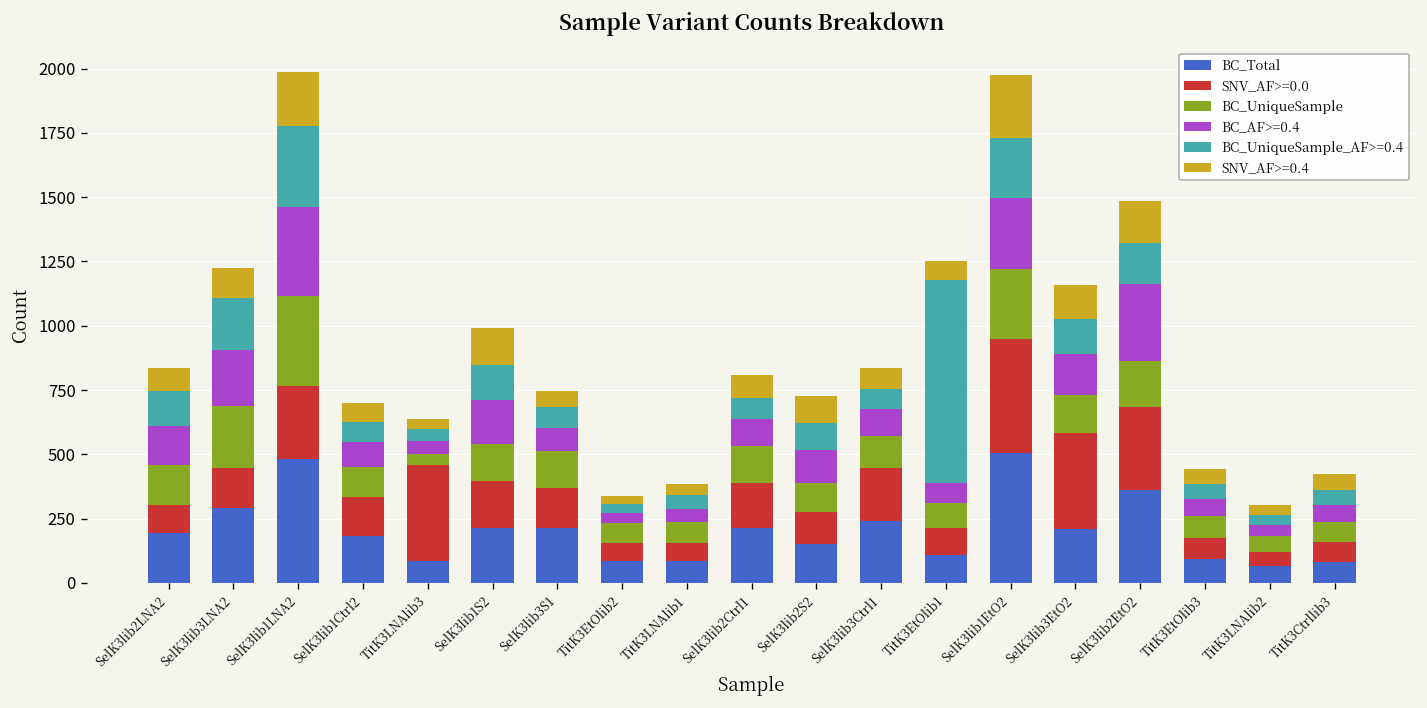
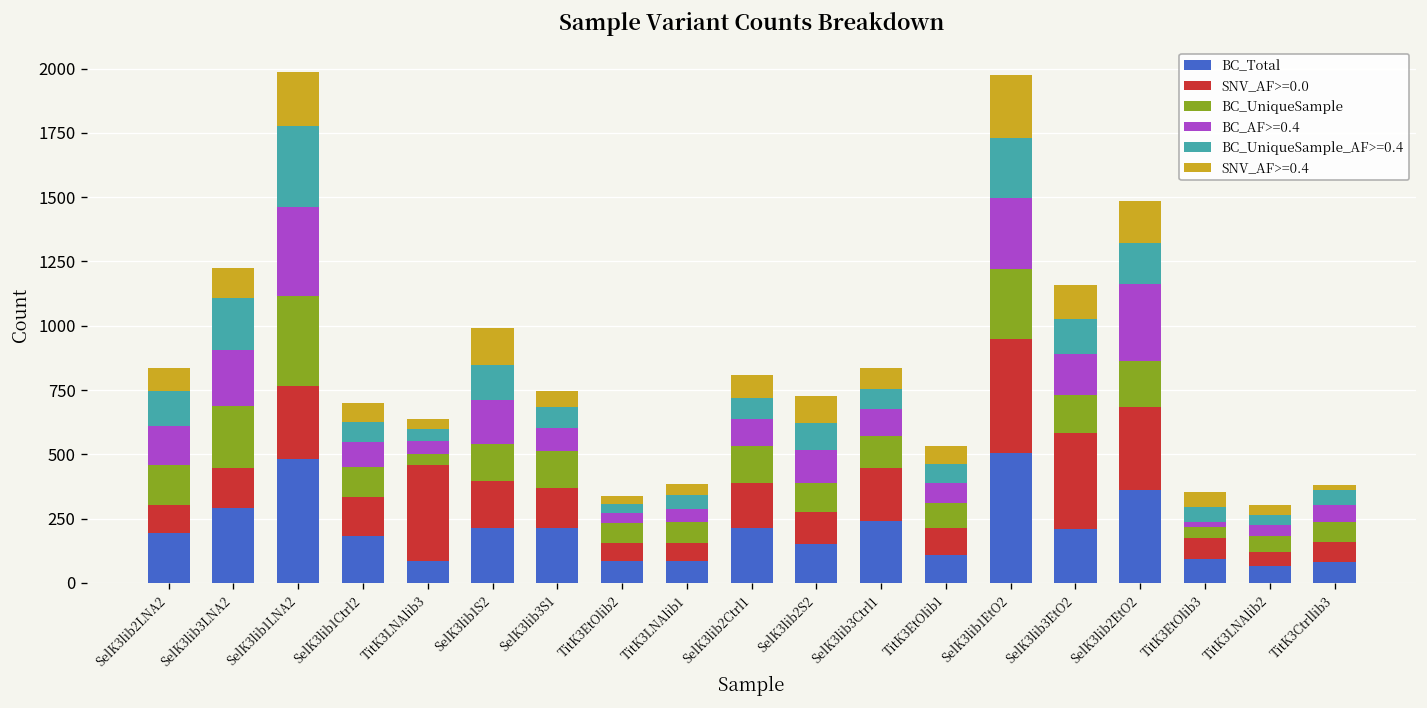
BC_UniqueSample_AF>=0.4, TitK3EtOlib1: 790 -> 70
BC_UniqueSample, TitK3EtOlib3: 90 -> 40
BC_AF>=0.4, TitK3EtOlib3: 70 -> 20
SNV_AF>=0.4, TitK3Ctrllib3: 60 -> 20
